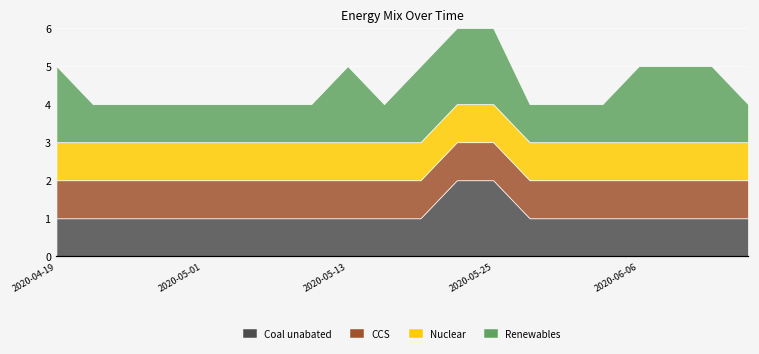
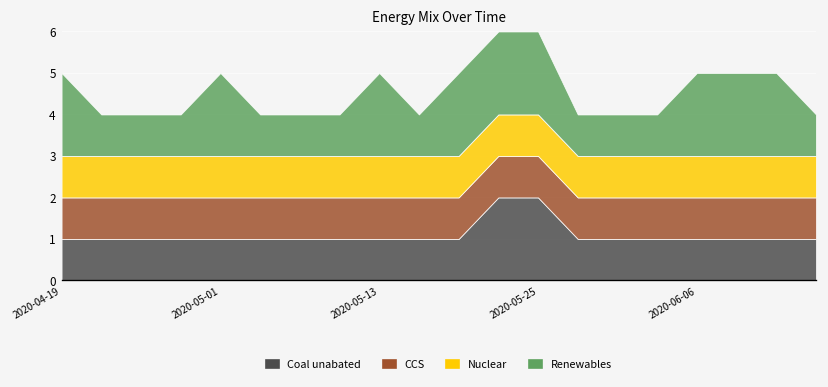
Renewables, 2020-05-01: 1 -> 2
